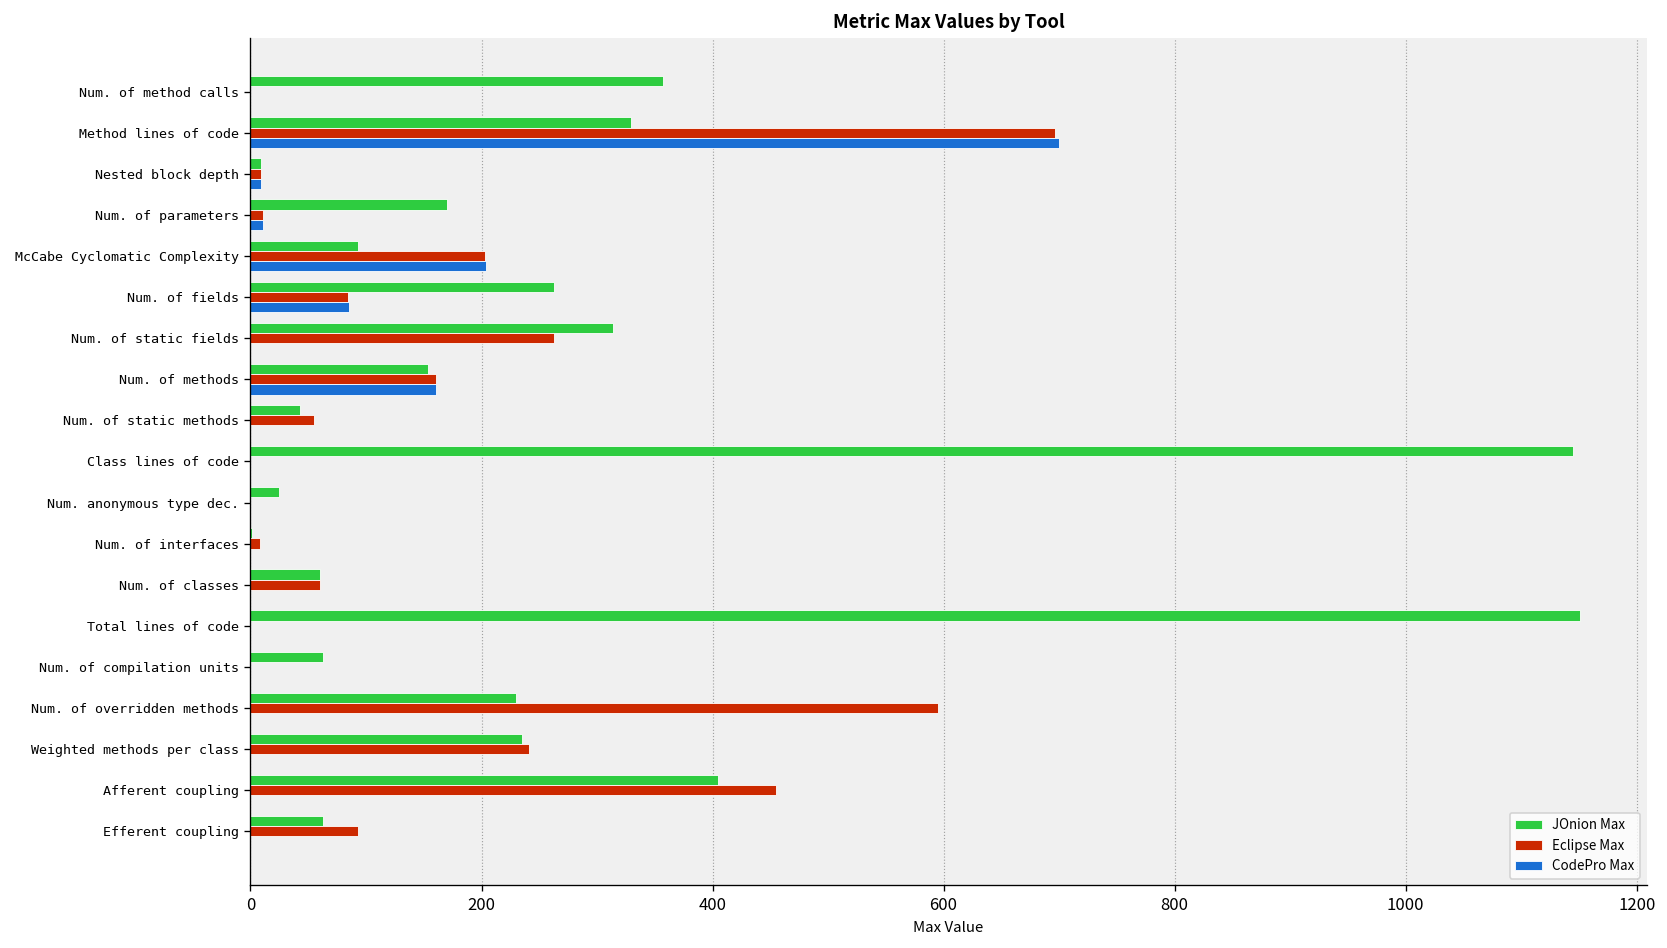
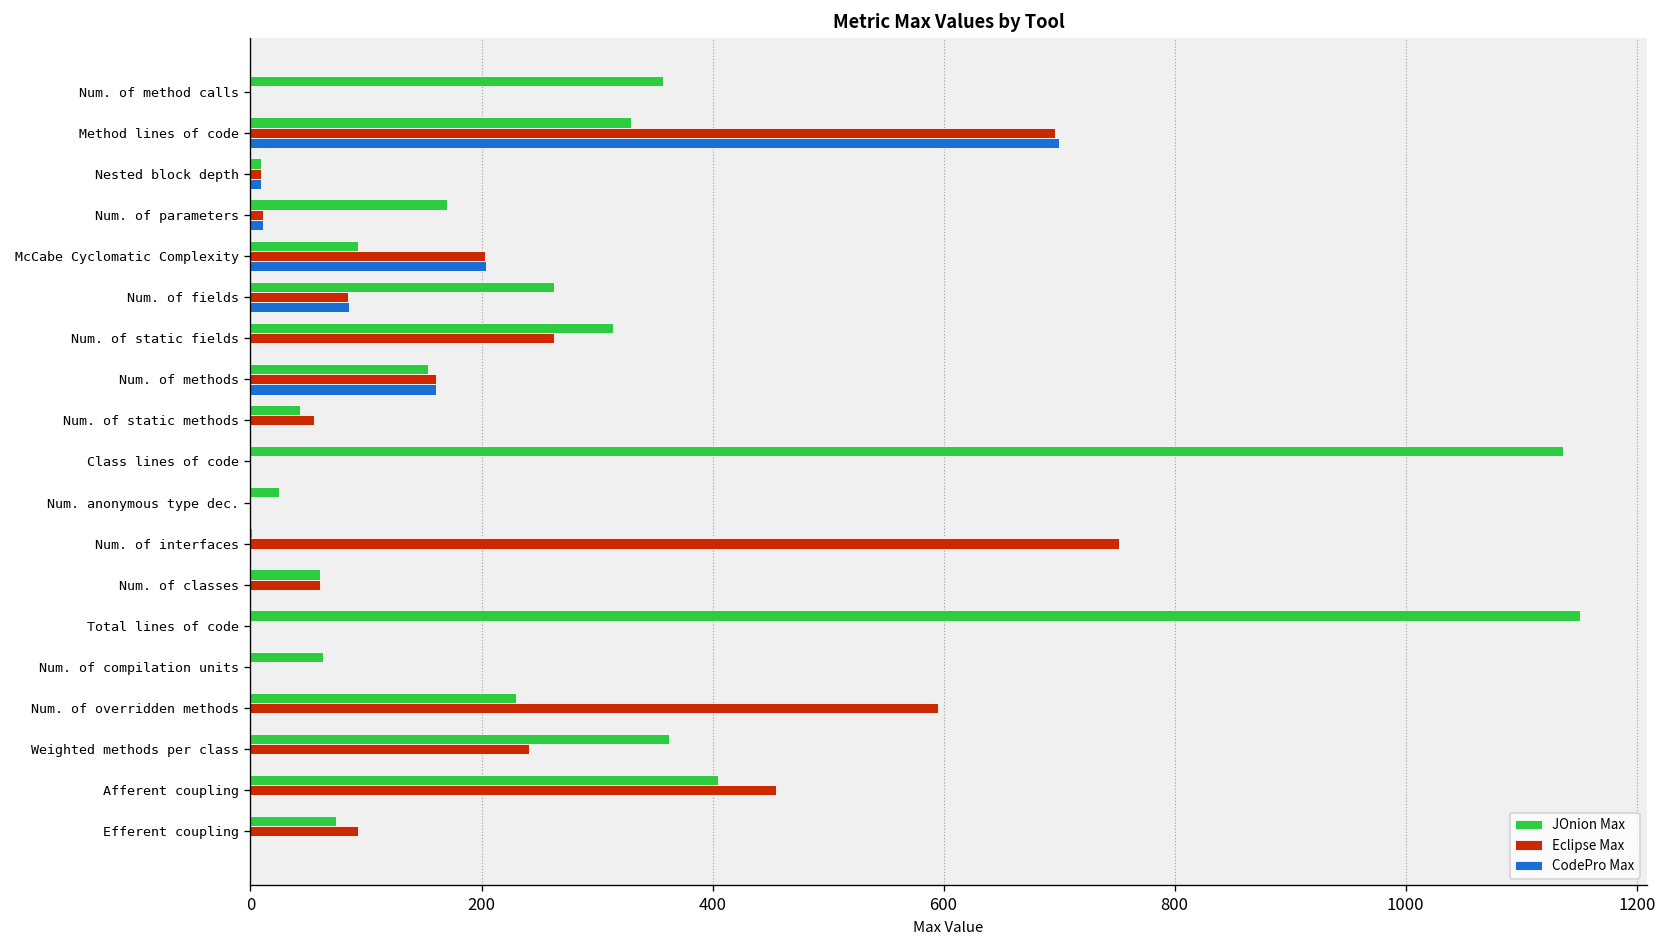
JOnion Max, Class lines of code: 1150 -> 1140
Eclipse Max, Num. of interfaces: 10 -> 750
JOnion Max, Weighted methods per class: 240 -> 360
JOnion Max, Efferent coupling: 60 -> 70
